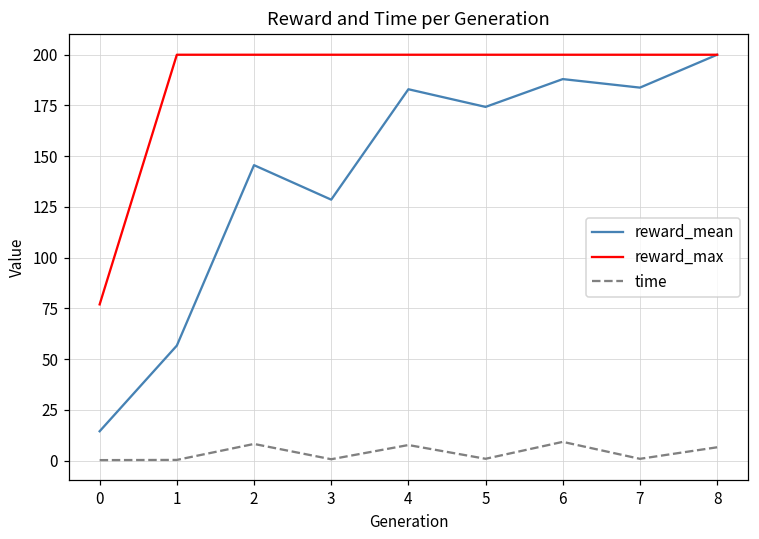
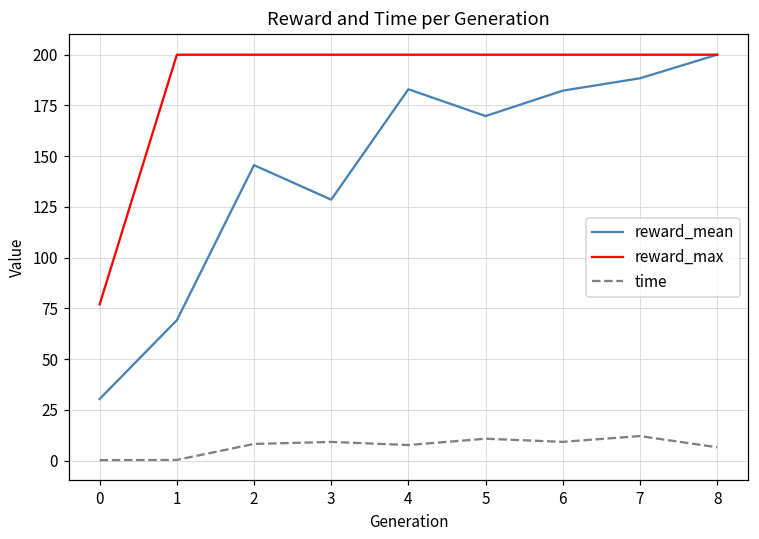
reward_mean, 0: 15 -> 30
reward_mean, 1: 57 -> 69
time, 3: 1 -> 9
reward_mean, 5: 174 -> 170
time, 5: 1 -> 11
reward_mean, 6: 188 -> 182
reward_mean, 7: 184 -> 188
time, 7: 1 -> 12
